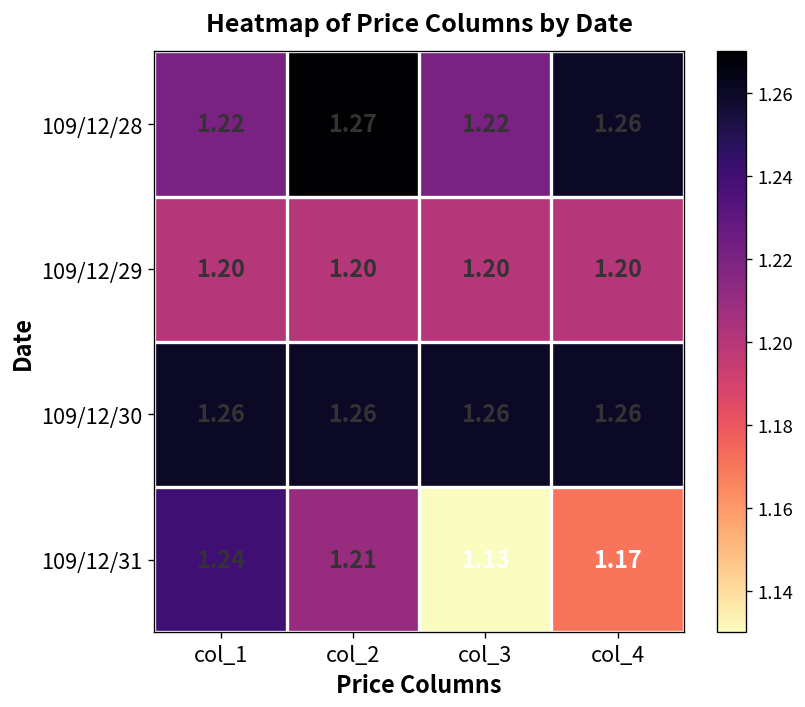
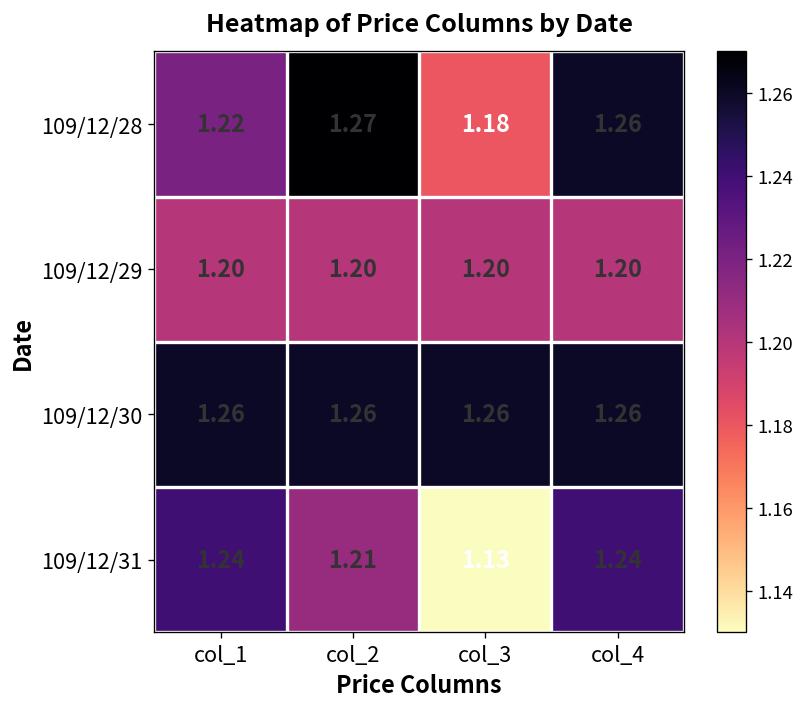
109/12/28, col_3: 1.22 -> 1.18
109/12/31, col_4: 1.17 -> 1.24
